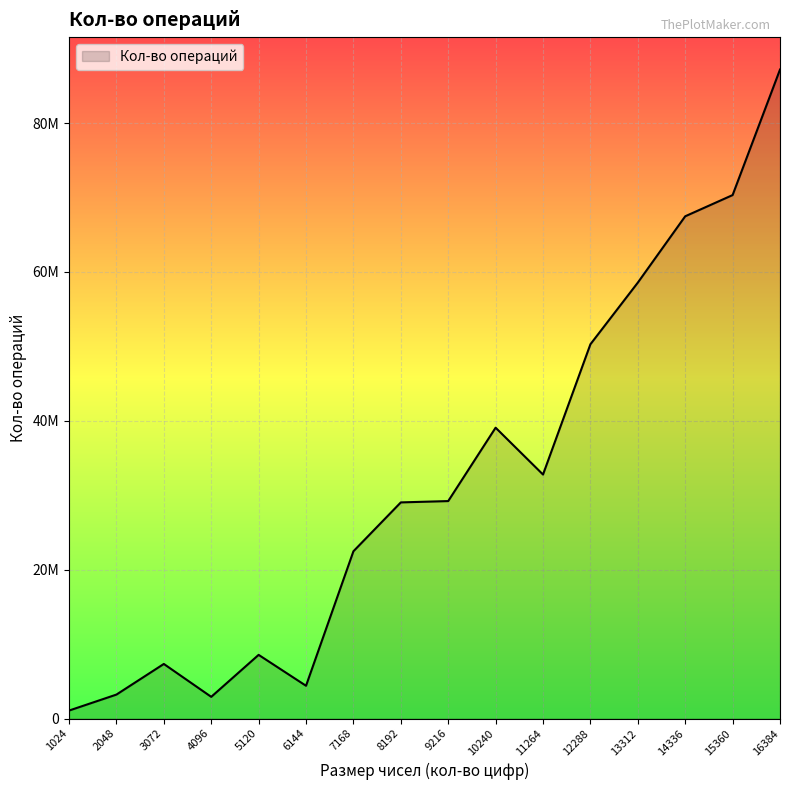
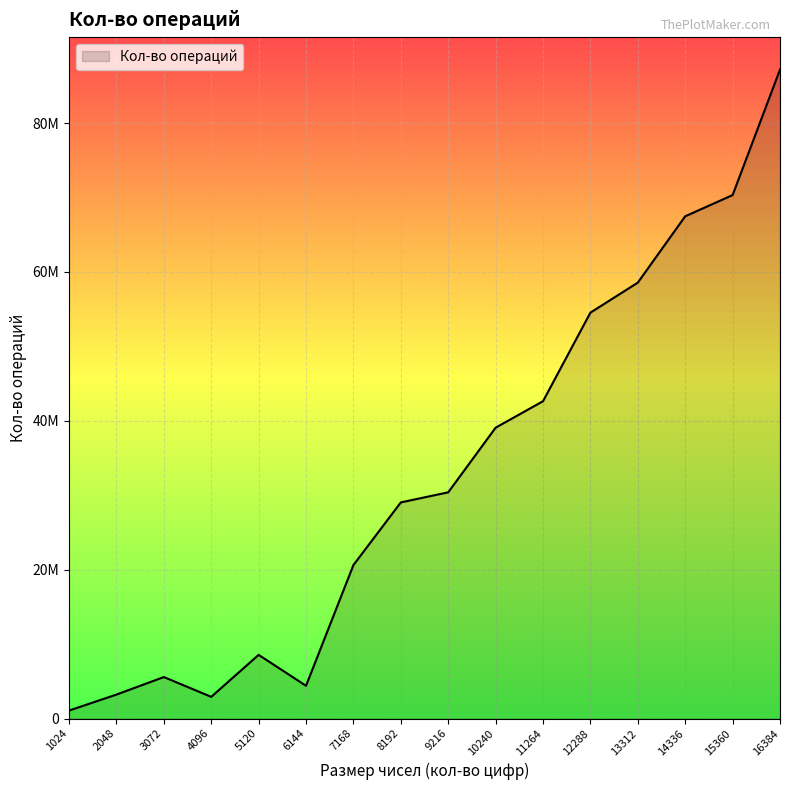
3072: 7000000 -> 6000000
7168: 22000000 -> 21000000
9216: 29000000 -> 30000000
11264: 33000000 -> 43000000
12288: 50000000 -> 55000000
